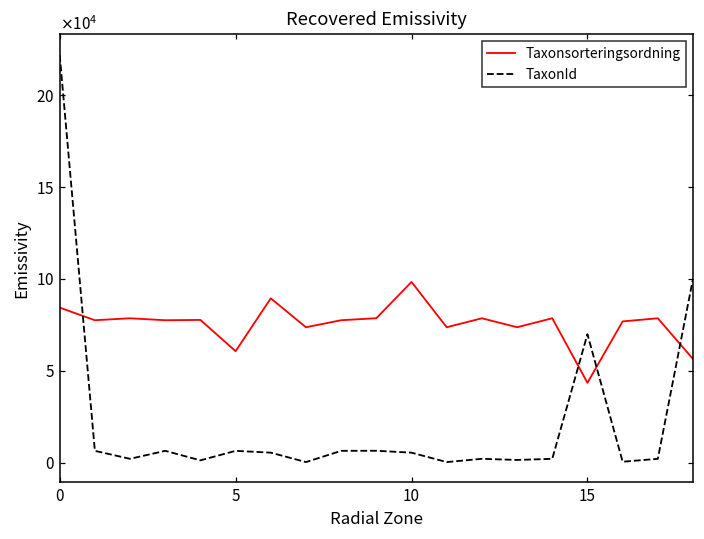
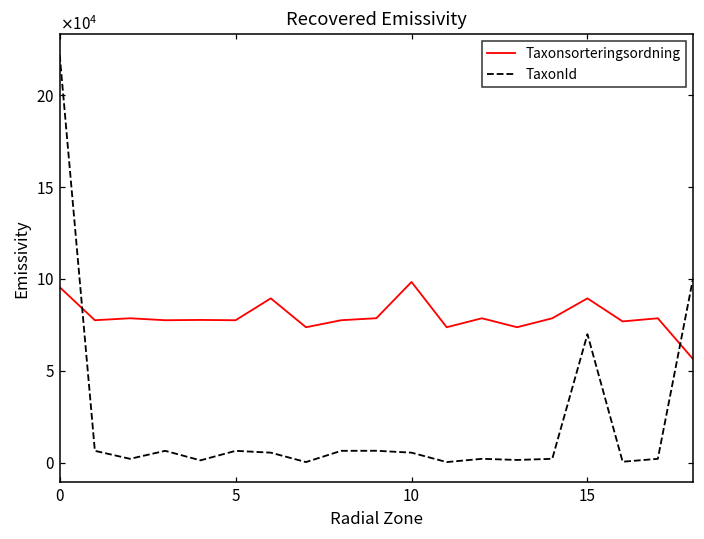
Taxonsorteringsordning, 0: 84000 -> 96000
Taxonsorteringsordning, 5: 61000 -> 78000
Taxonsorteringsordning, 15: 43000 -> 89000
